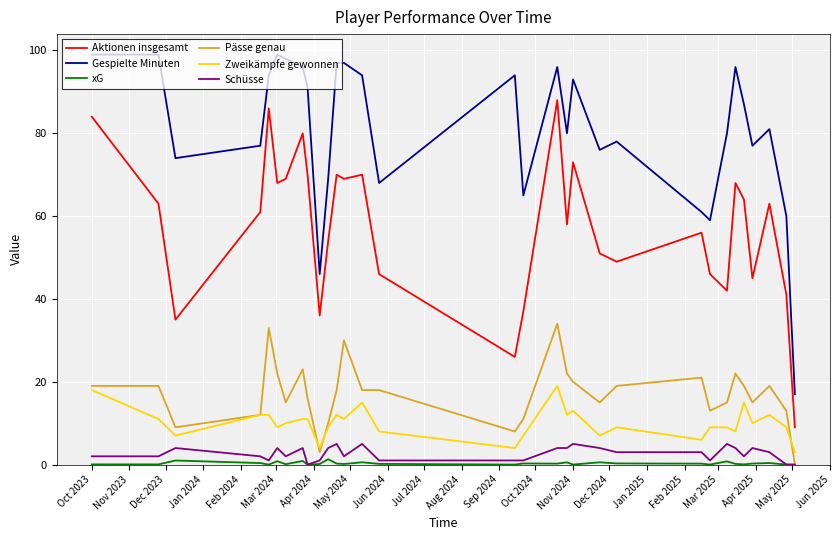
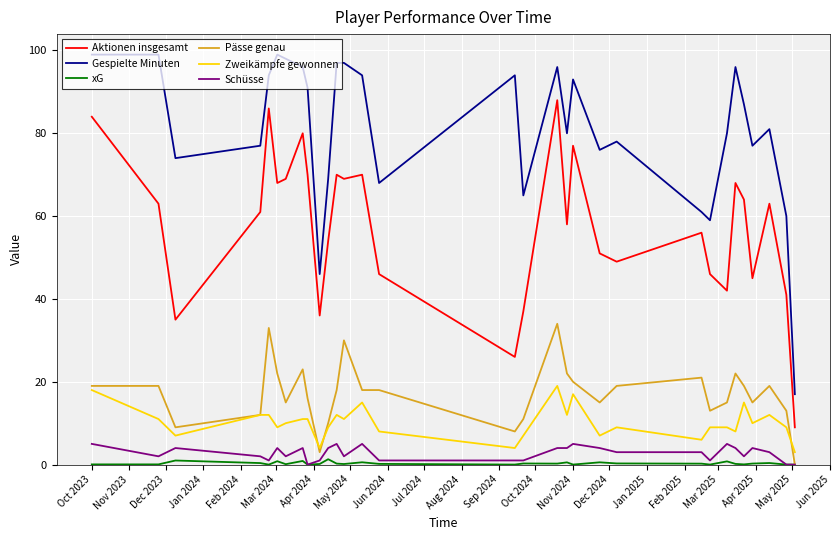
Schüsse, Oct 2023: 2 -> 5
Aktionen insgesamt, Nov 2024: 73 -> 77
Zweikämpfe gewonnen, Nov 2024: 13 -> 17
